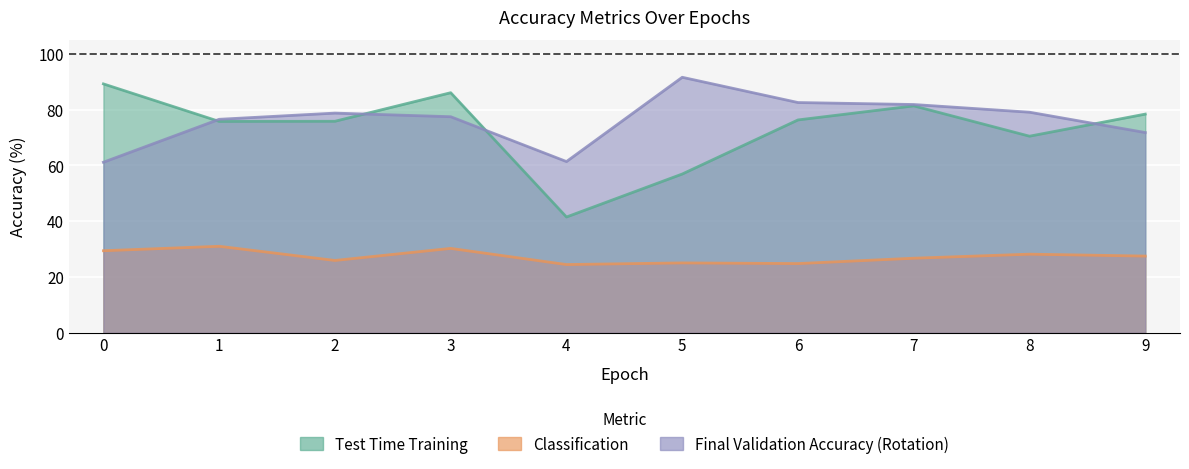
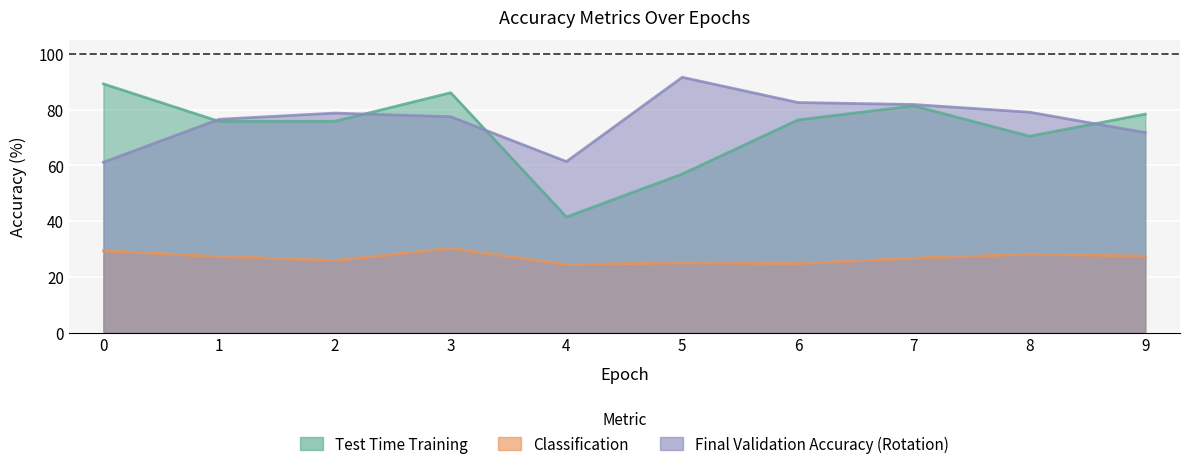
Classification, 1: 31 -> 27
